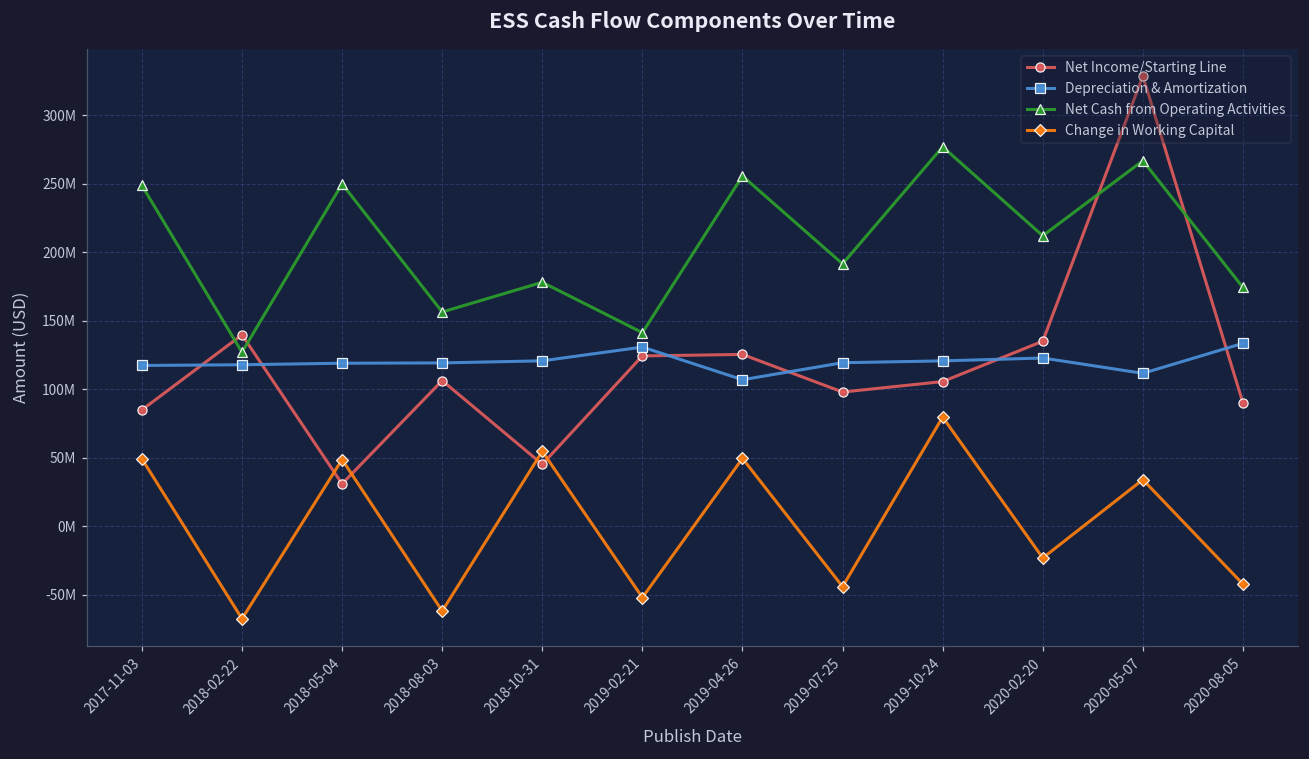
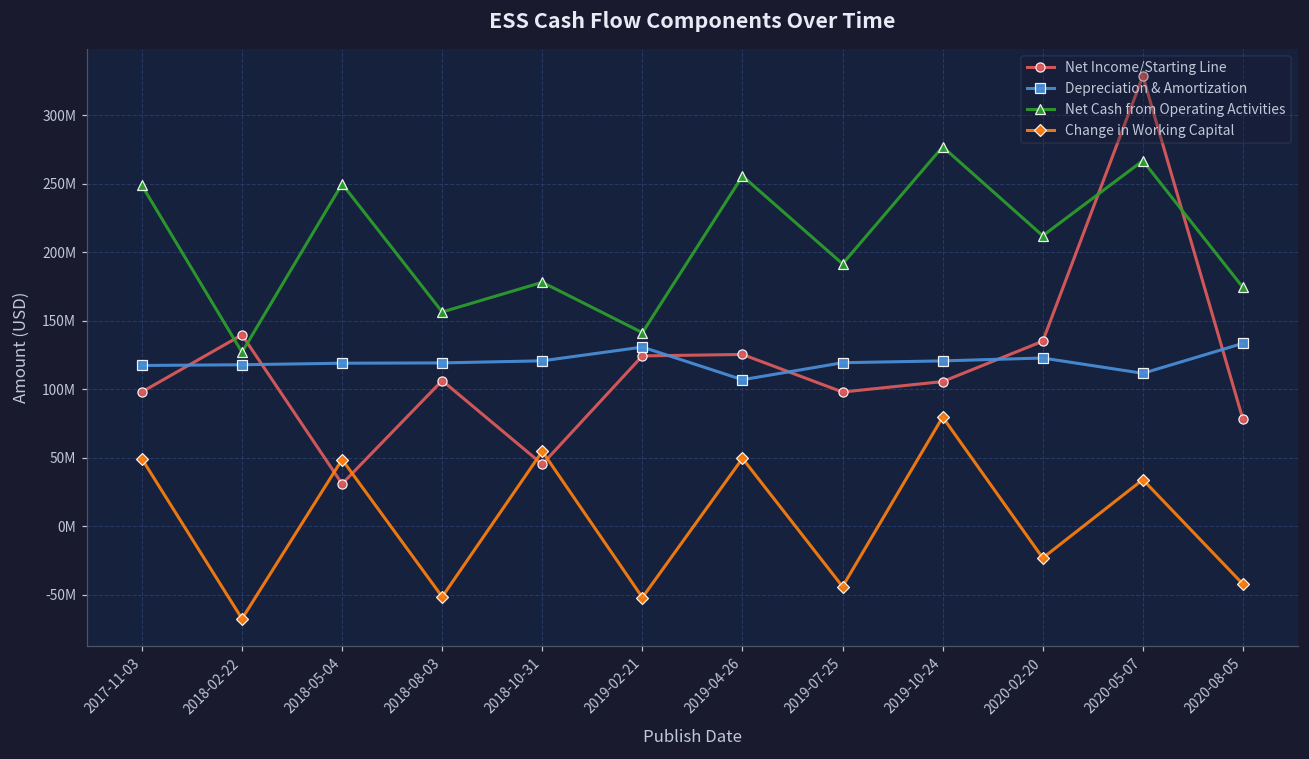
Net Income/Starting Line, 2017-11-03: 85000000 -> 98000000
Change in Working Capital, 2018-08-03: -62000000 -> -51000000
Net Income/Starting Line, 2020-08-05: 90000000 -> 78000000
